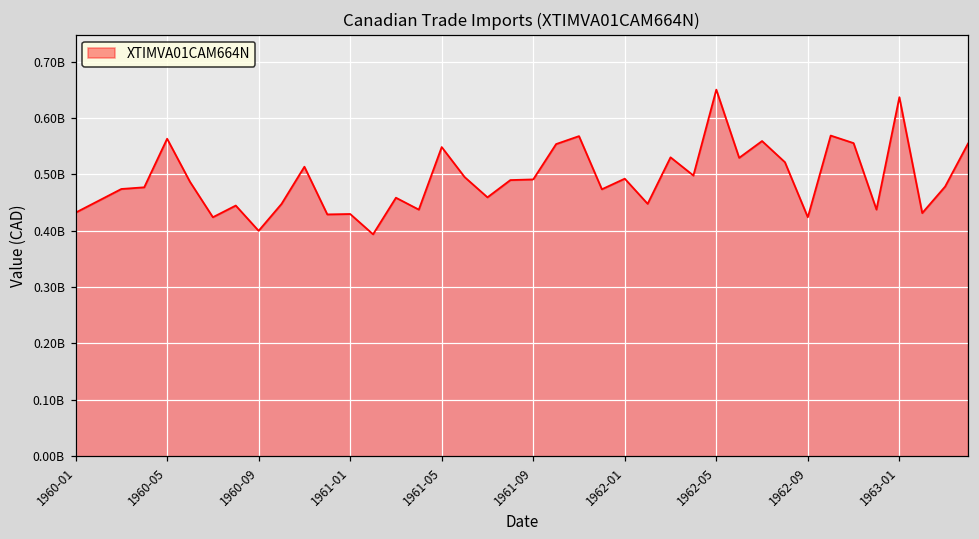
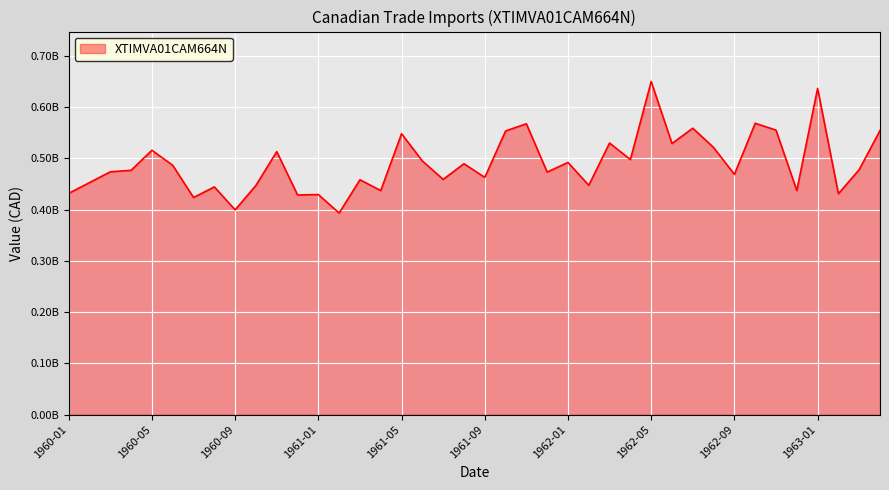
1960-05: 560000000 -> 520000000
1961-09: 490000000 -> 460000000
1962-09: 420000000 -> 470000000
